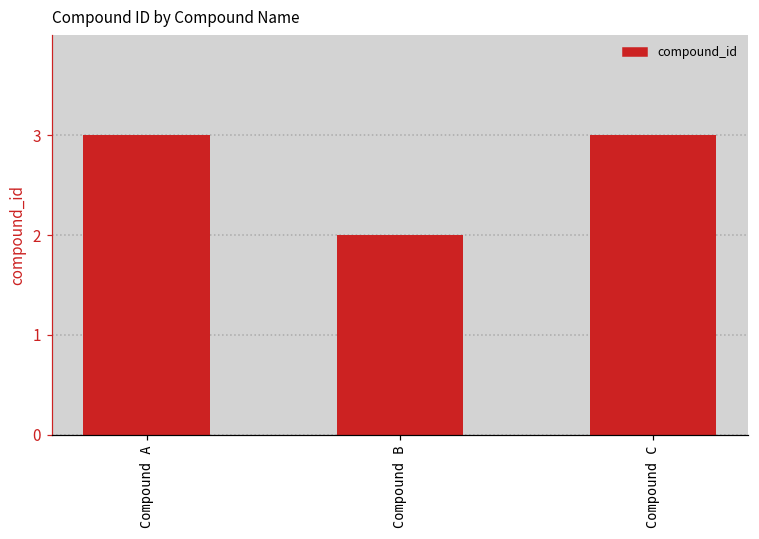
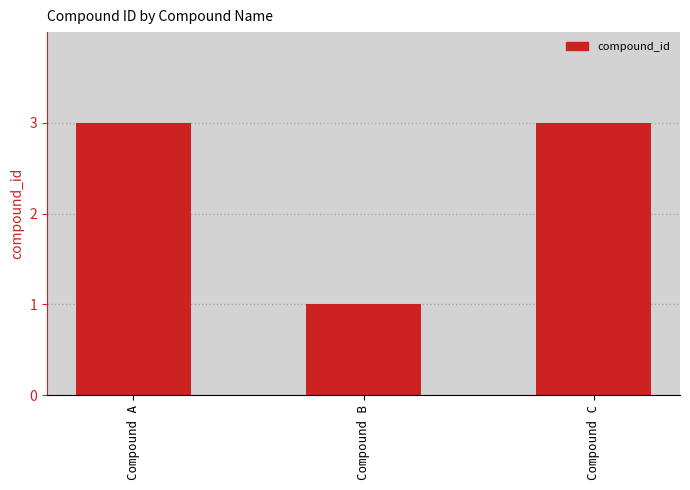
Compound B: 2 -> 1
